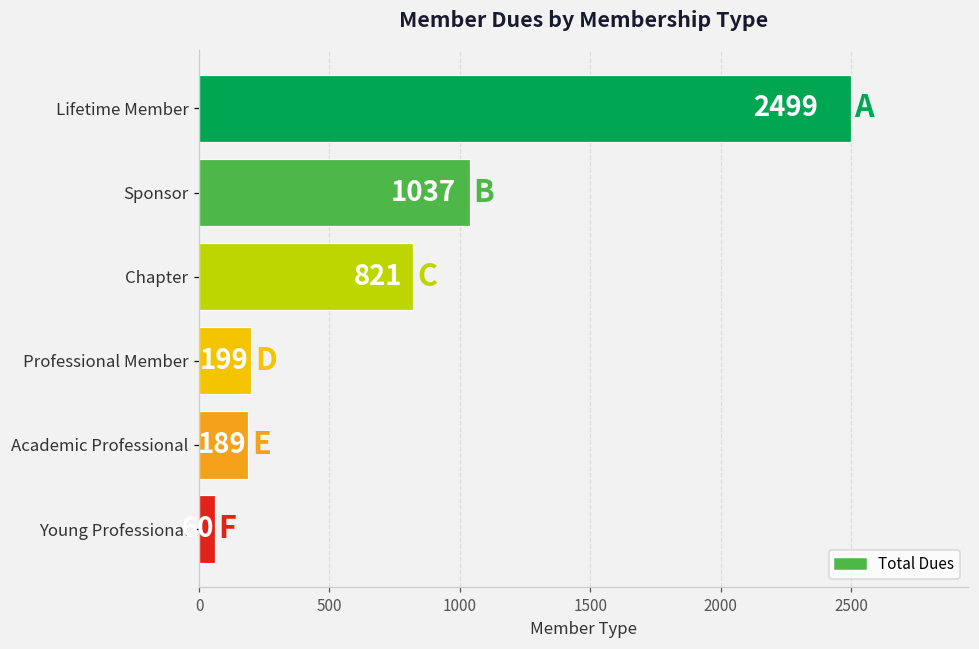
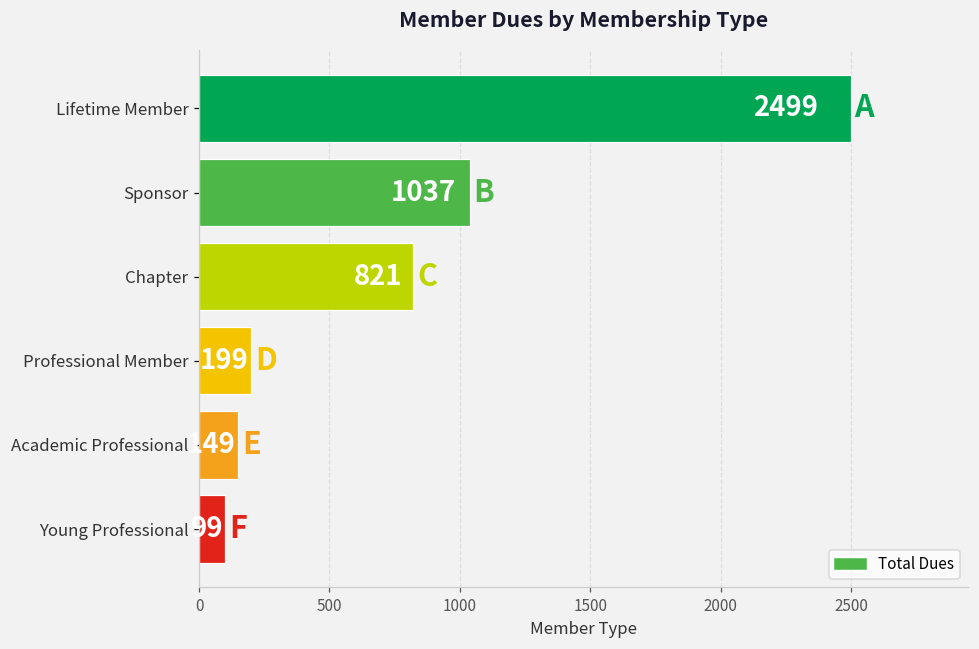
Academic Professional: 189 -> 149
Young Professional: 60 -> 100
